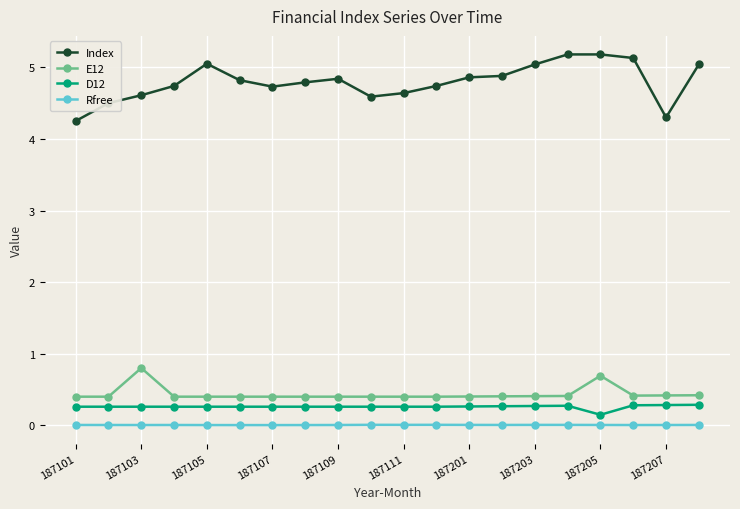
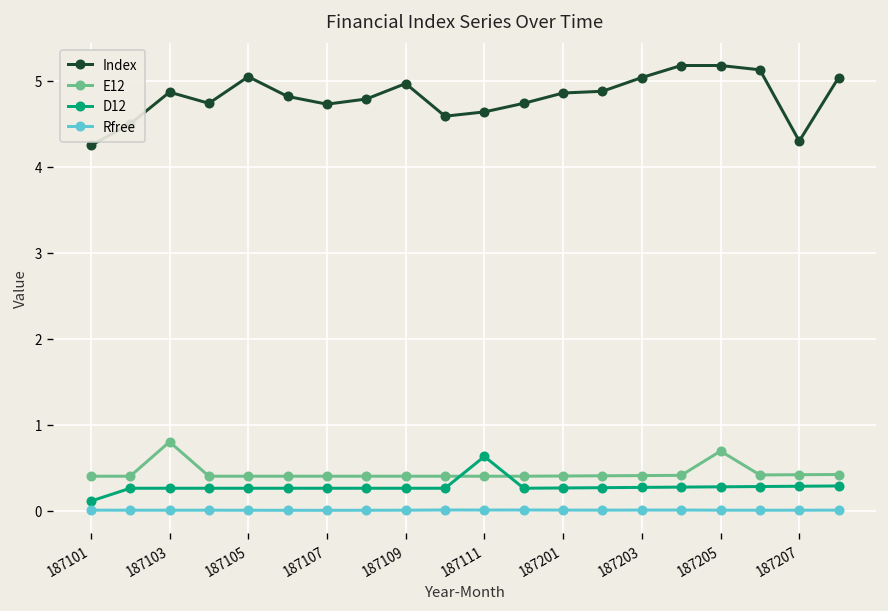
D12, 187101: 0.3 -> 0.1
Index, 187103: 4.6 -> 4.9
Index, 187109: 4.8 -> 5.0
D12, 187111: 0.3 -> 0.6
D12, 187205: 0.1 -> 0.3
